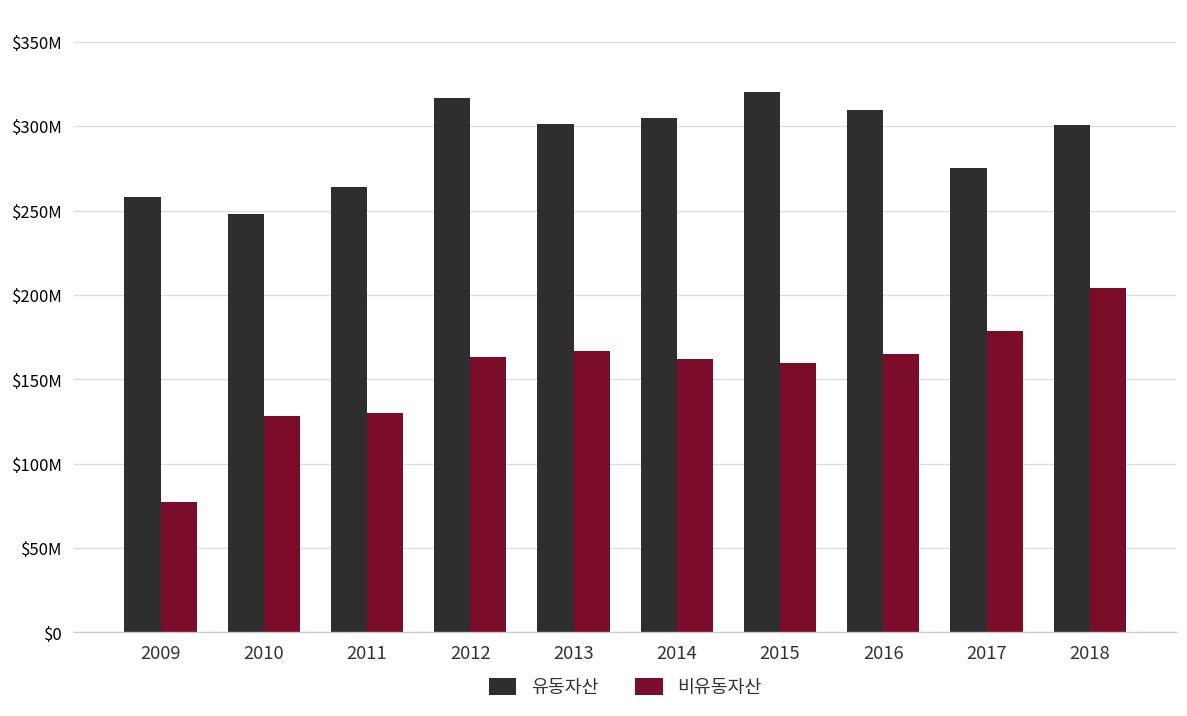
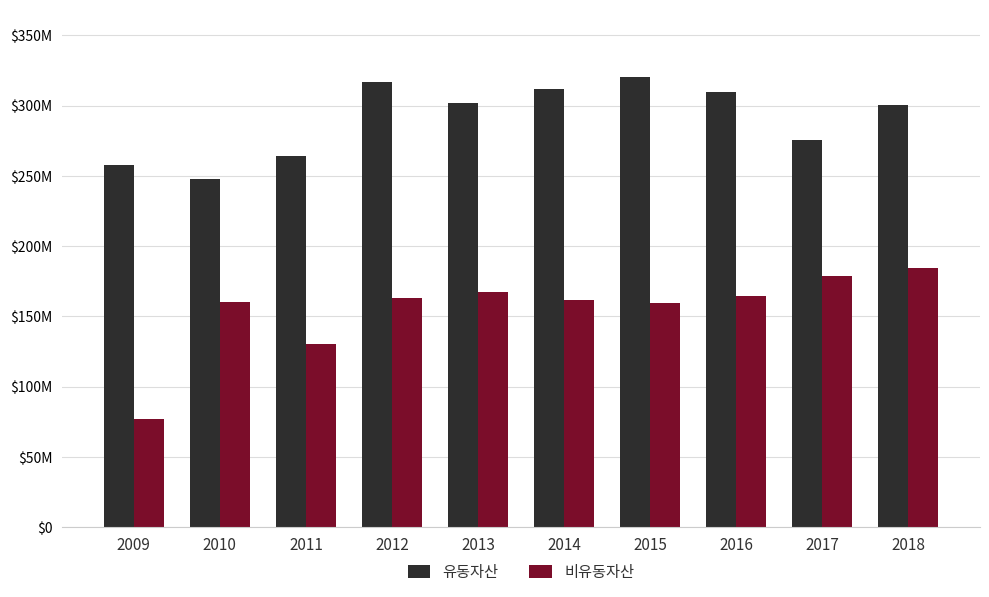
비유동자산, 2010: $128000000 -> $160000000
유동자산, 2014: $305000000 -> $311000000
비유동자산, 2018: $204000000 -> $184000000
